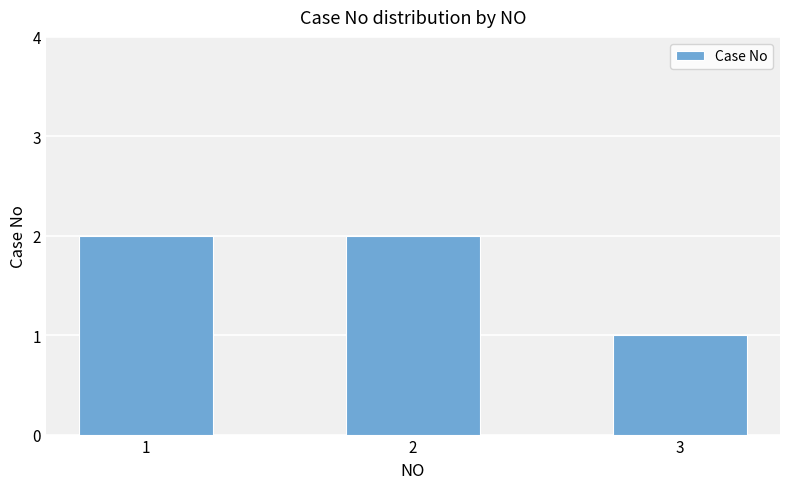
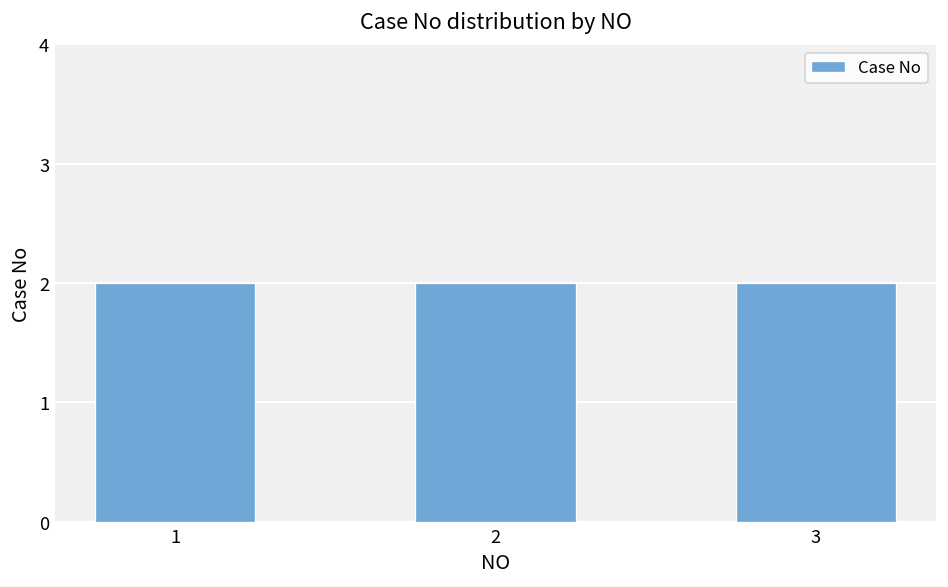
3: 1 -> 2
